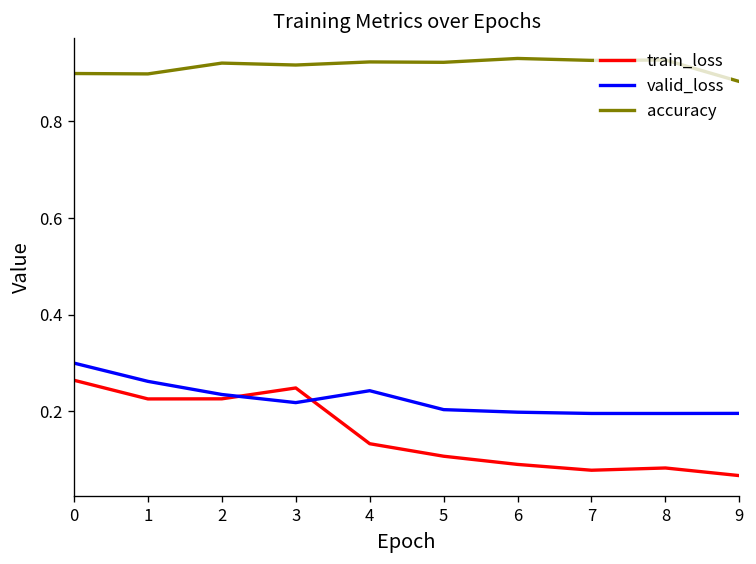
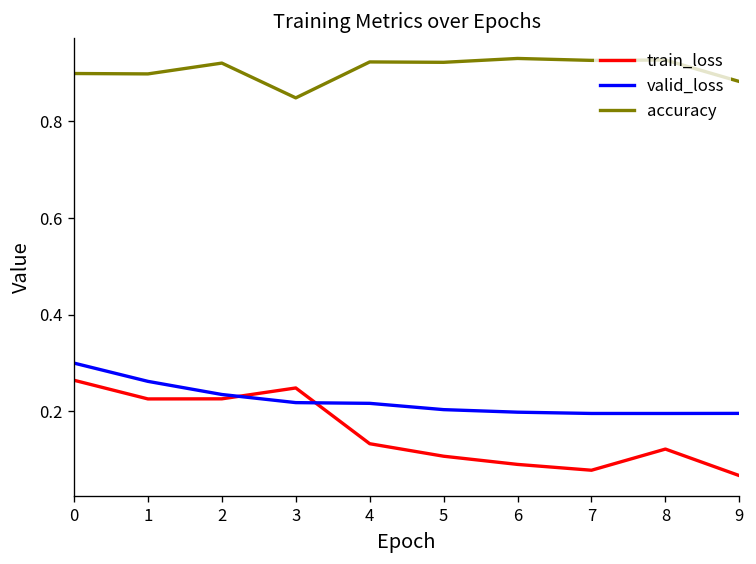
accuracy, 3: 0.92 -> 0.85
valid_loss, 4: 0.24 -> 0.22
train_loss, 8: 0.08 -> 0.12
